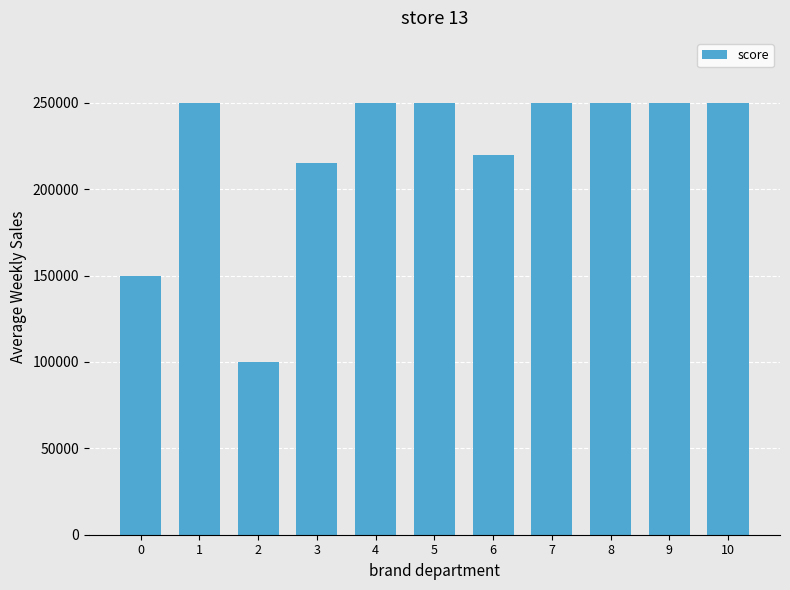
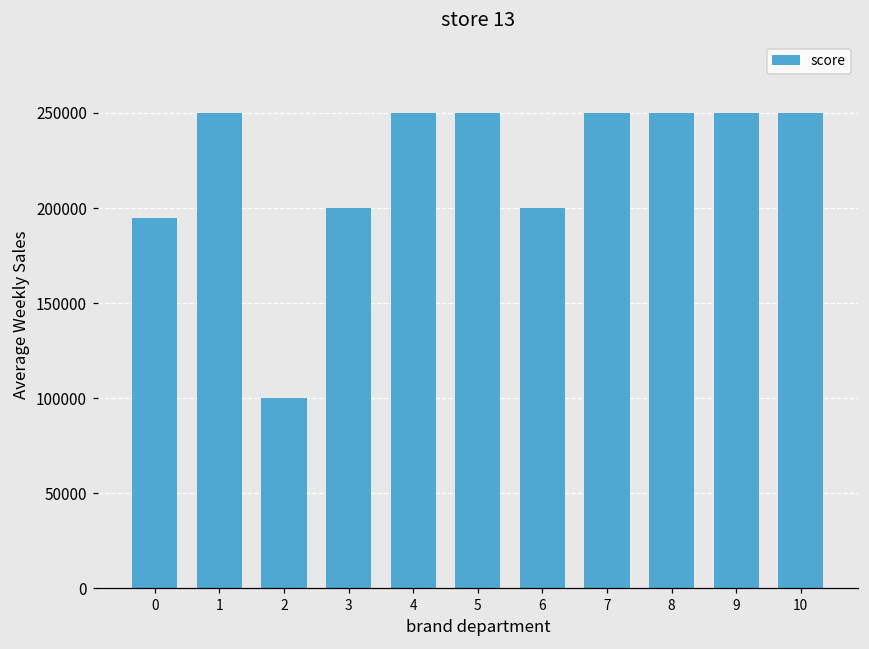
0: 150000 -> 195000
3: 215000 -> 200000
6: 220000 -> 200000
